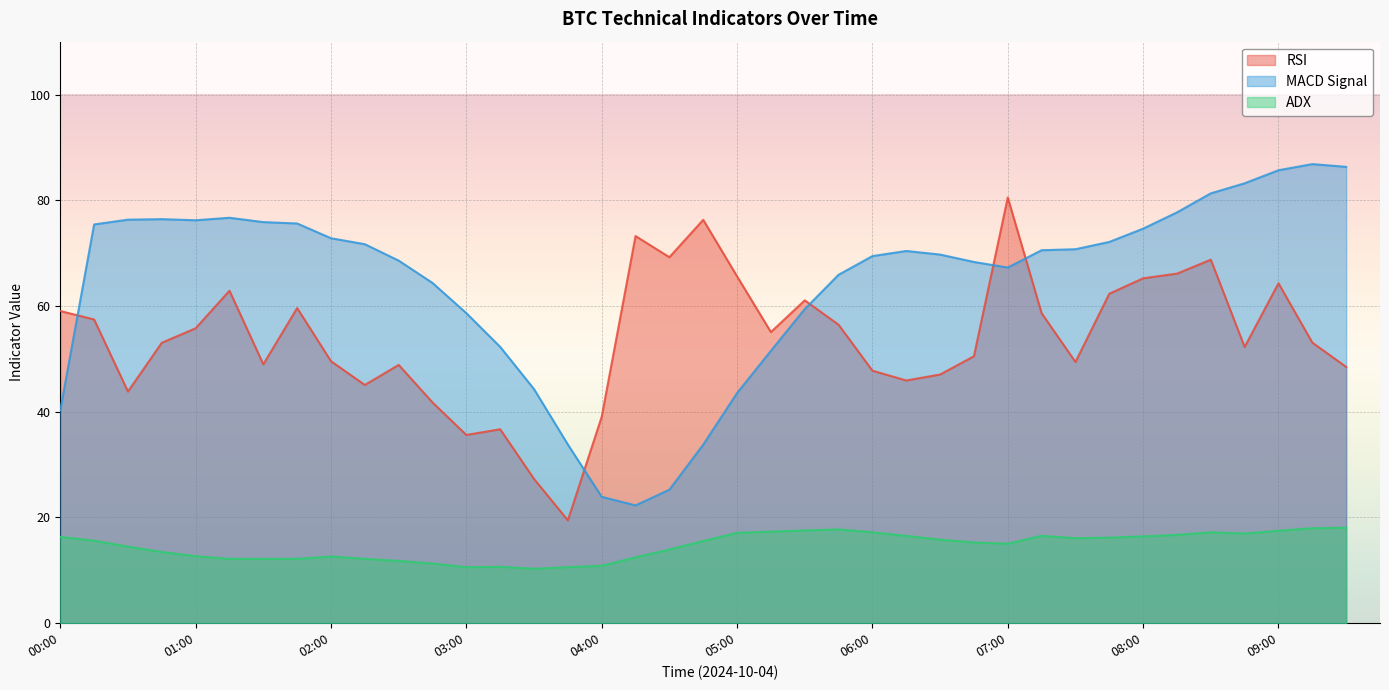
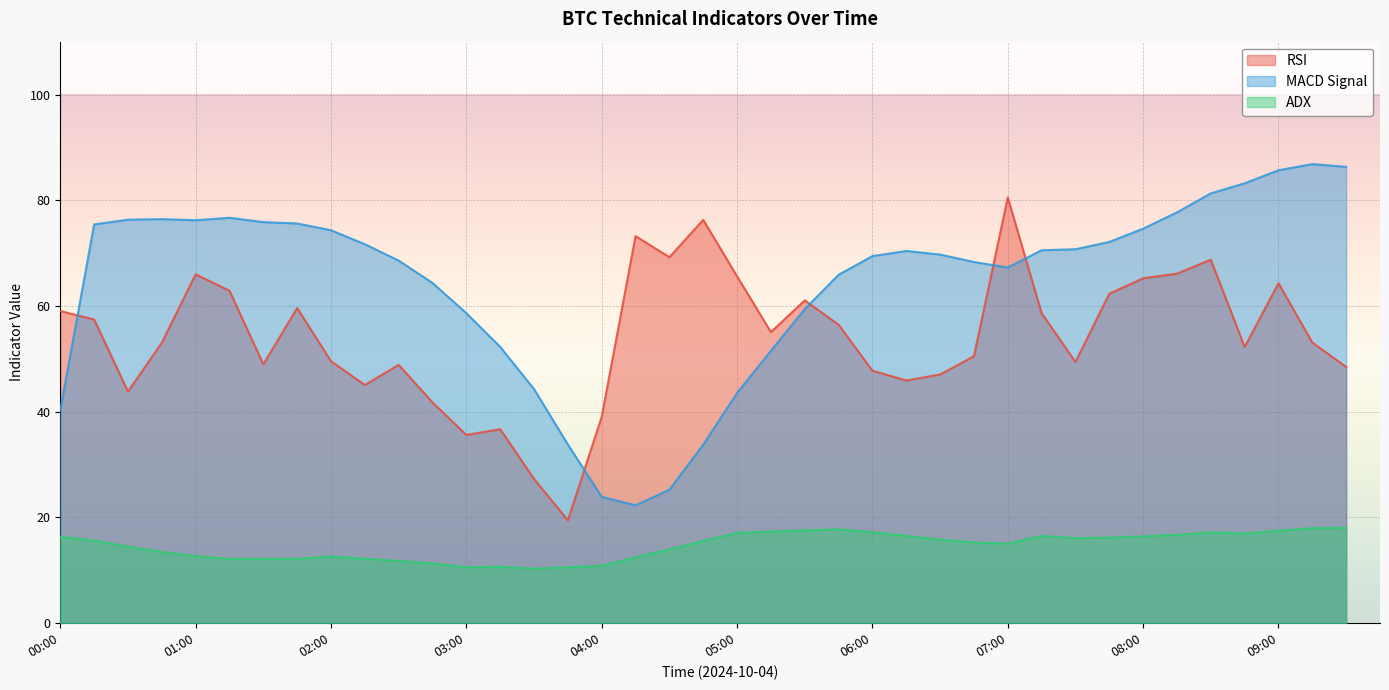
RSI, 01:00: 56 -> 66
MACD Signal, 02:00: 73 -> 74
